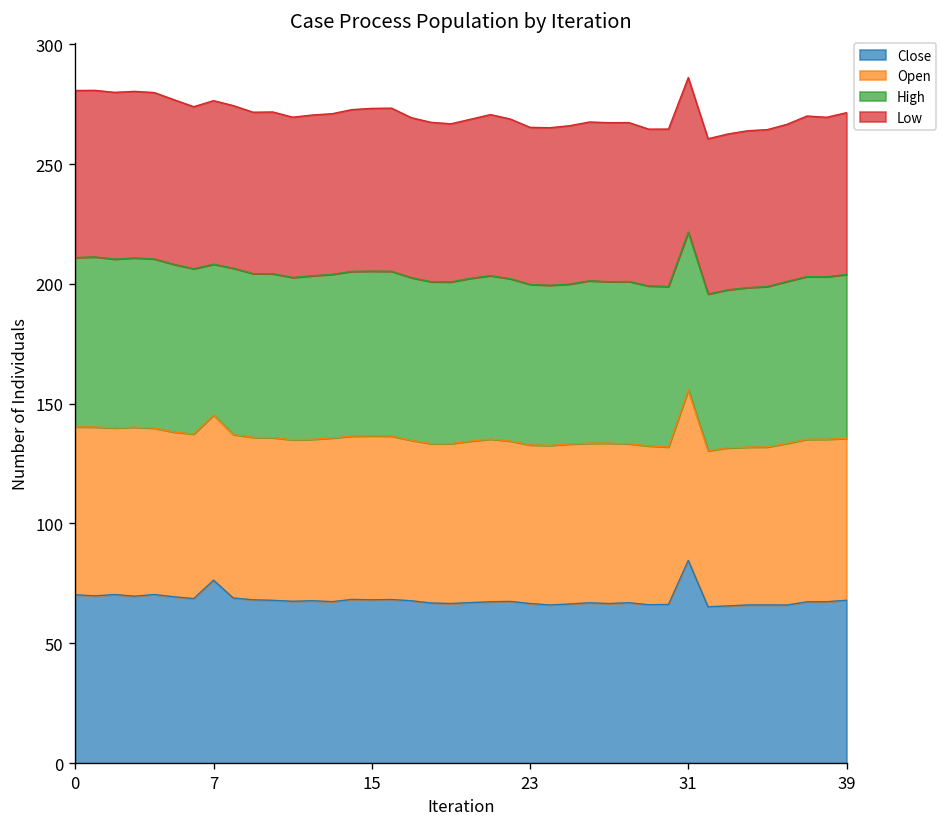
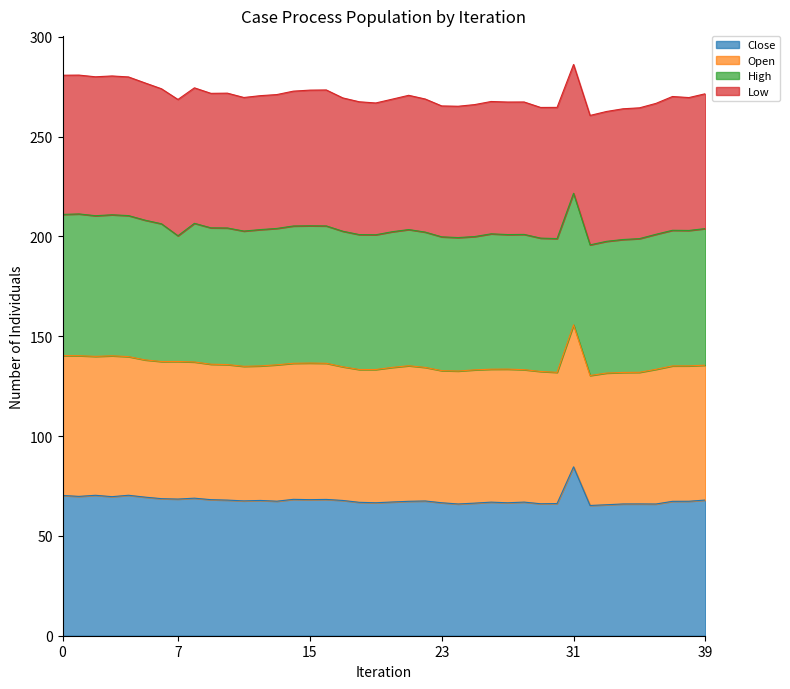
Close, 7: 76 -> 68
